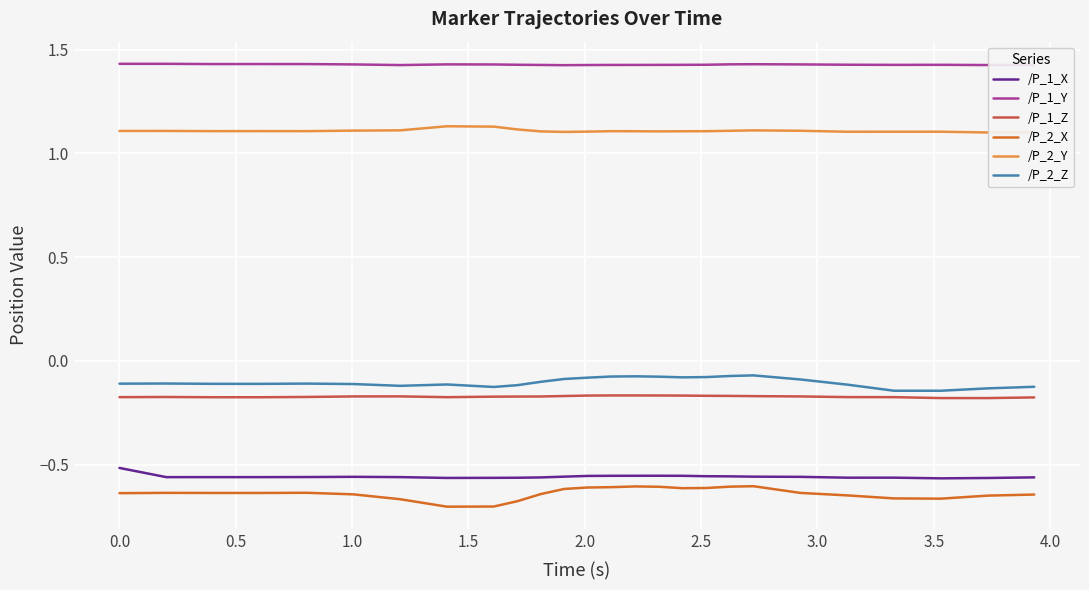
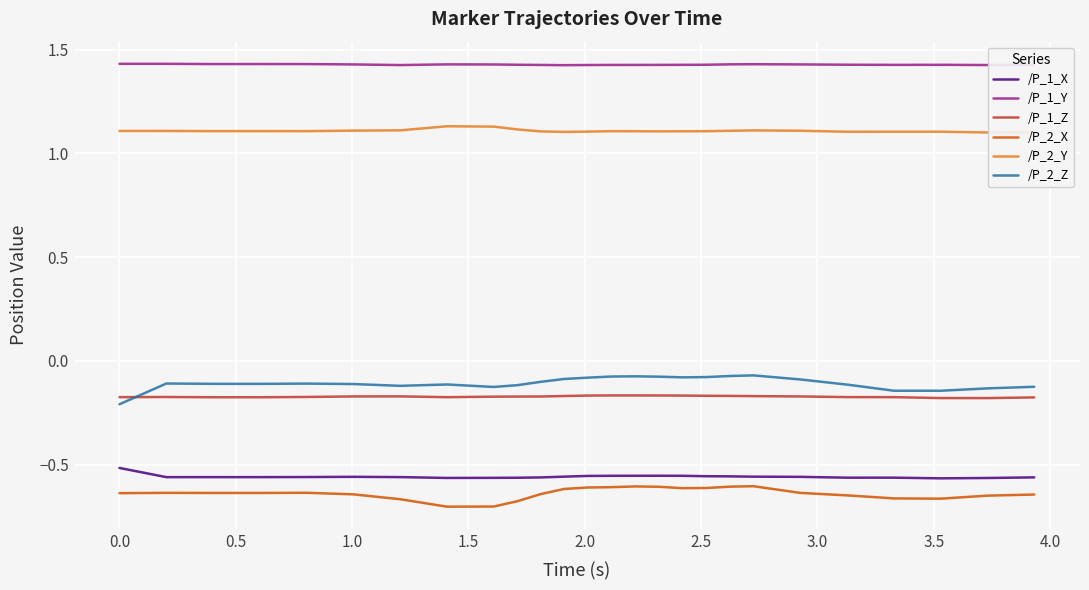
/P_2_Z, 0.0: -0.11 -> -0.21
